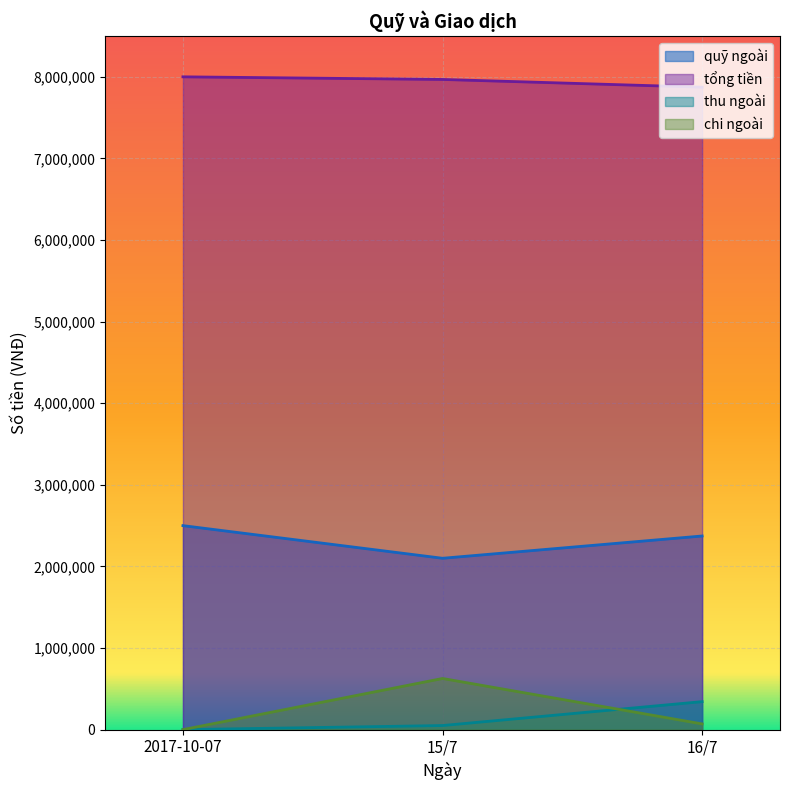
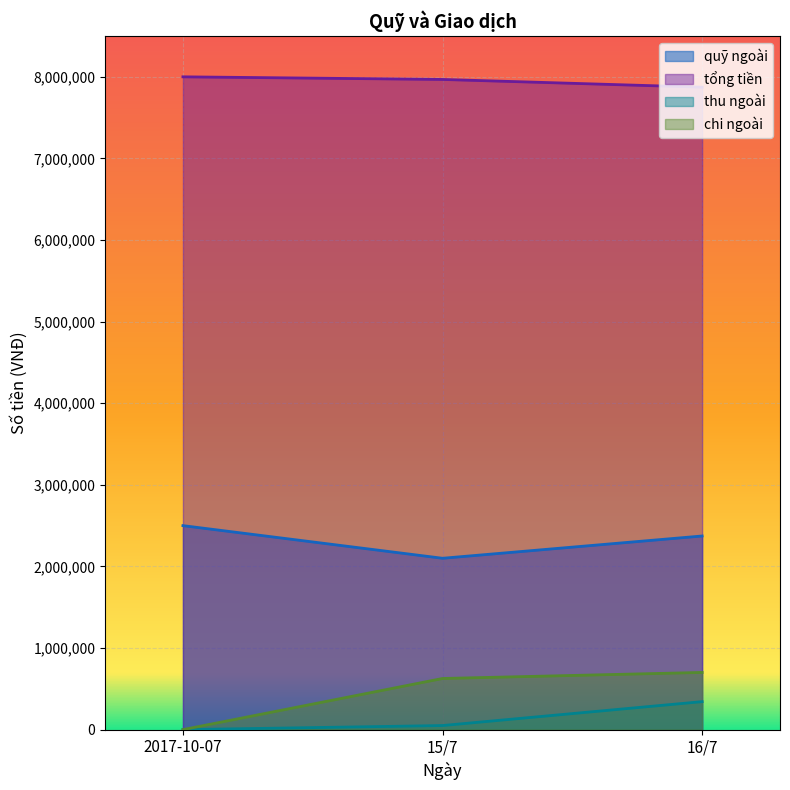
chi ngoài, 16/7: 100,000 -> 700,000
